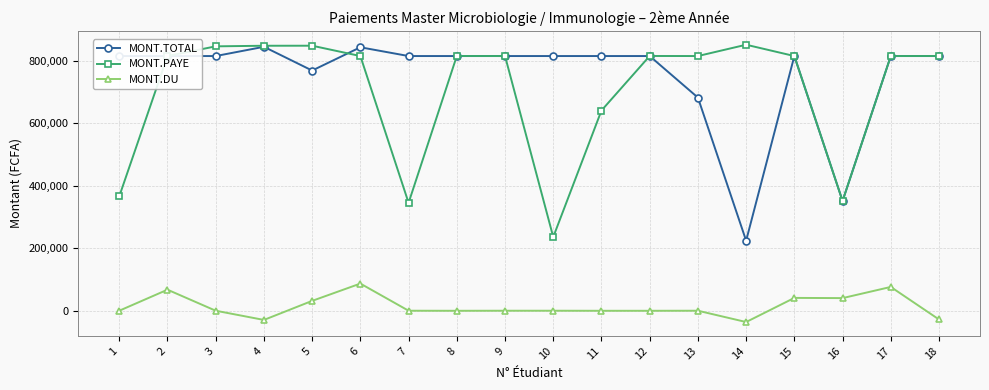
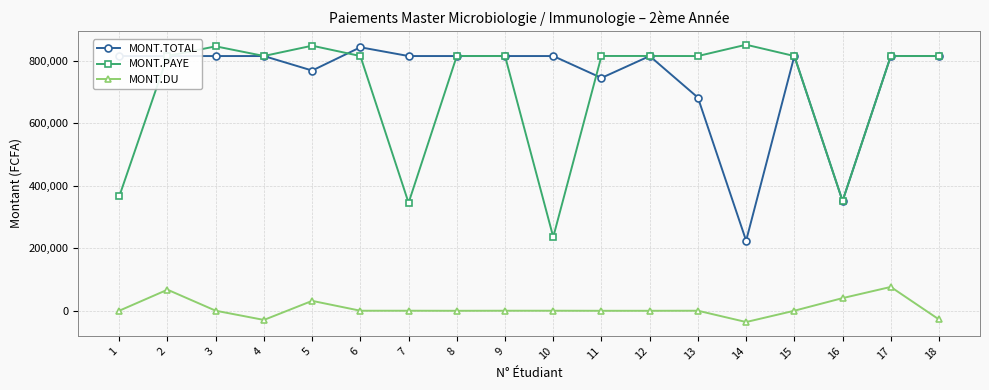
MONT.TOTAL, 4: 840,000 -> 820,000
MONT.PAYE, 4: 850,000 -> 820,000
MONT.DU, 6: 90,000 -> 0
MONT.TOTAL, 11: 820,000 -> 740,000
MONT.PAYE, 11: 640,000 -> 820,000
MONT.DU, 15: 40,000 -> 0
